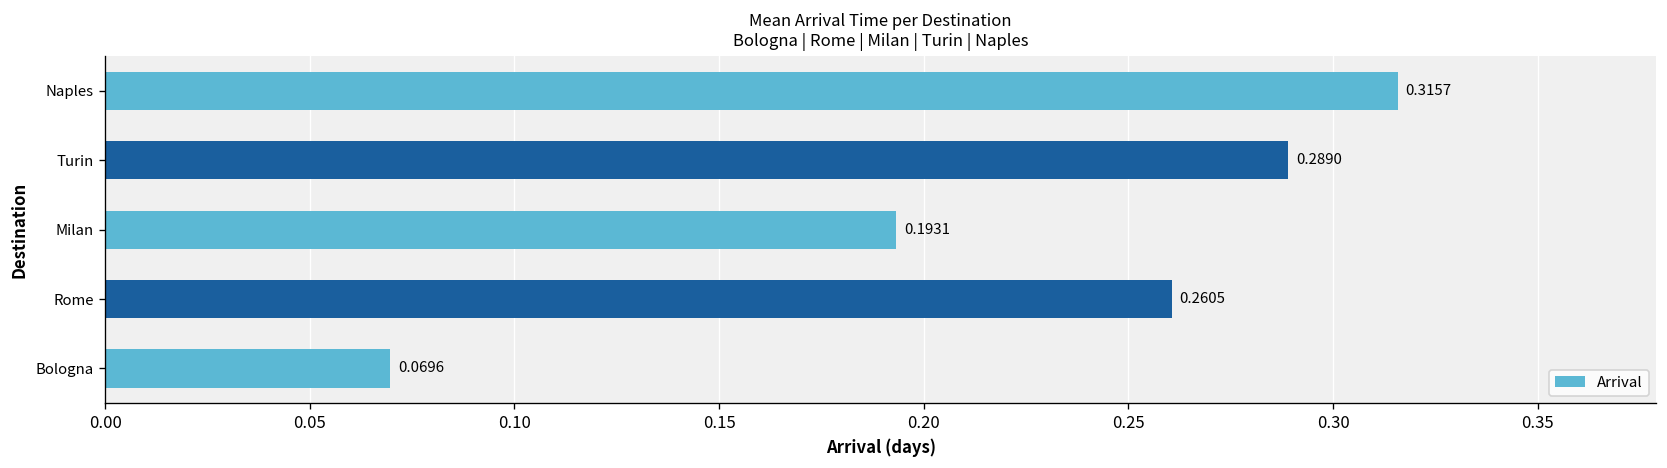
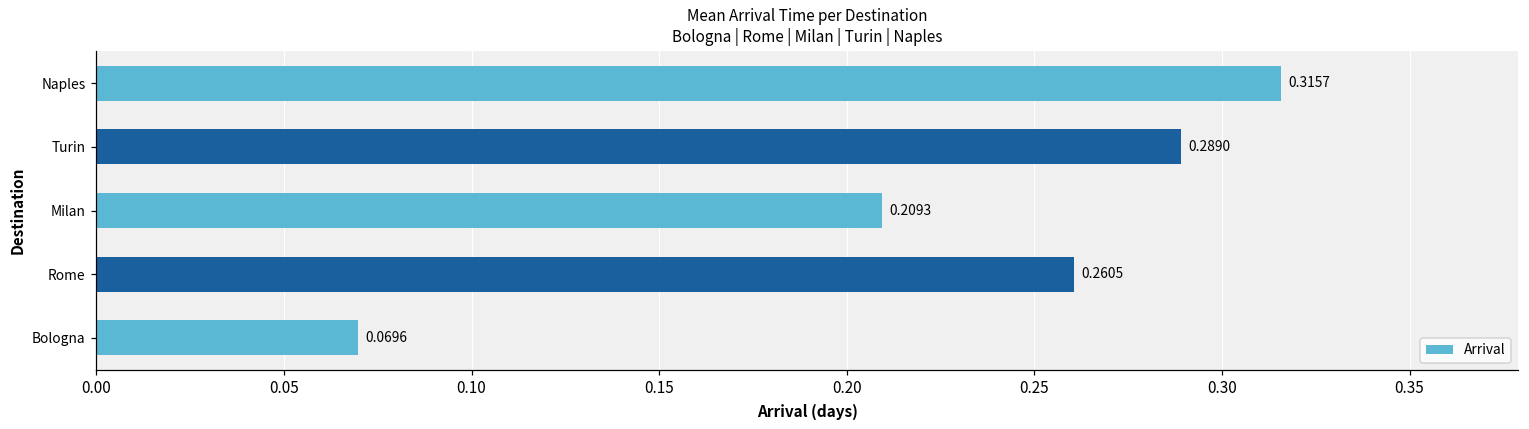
Milan: 0.1931 -> 0.2093
